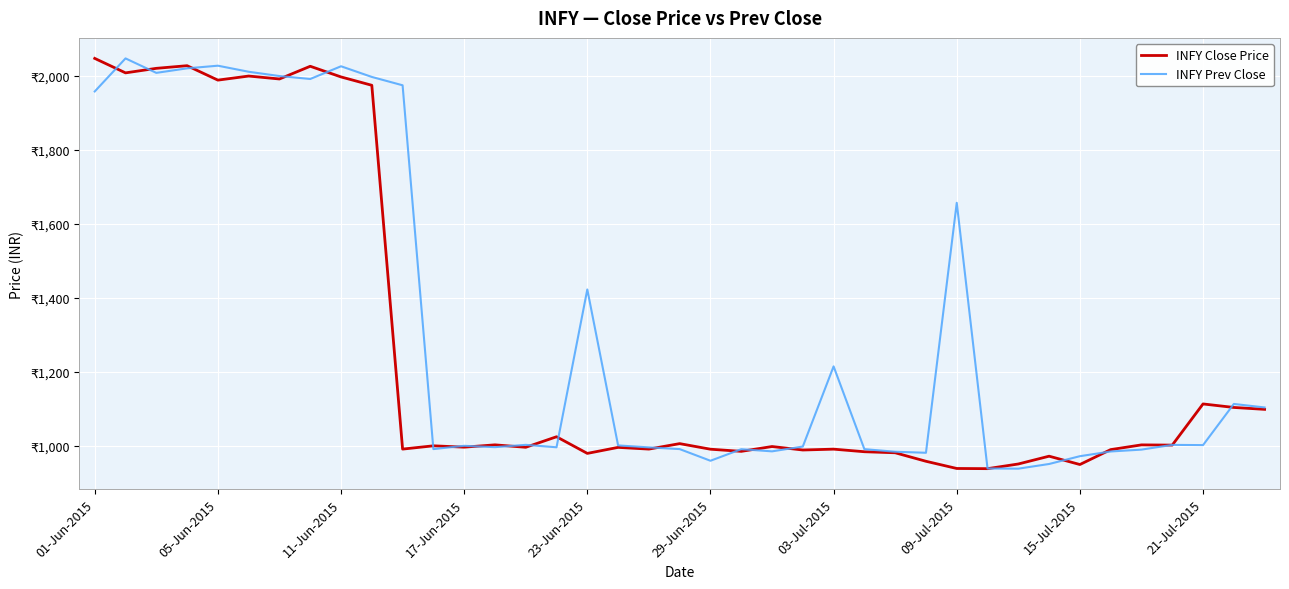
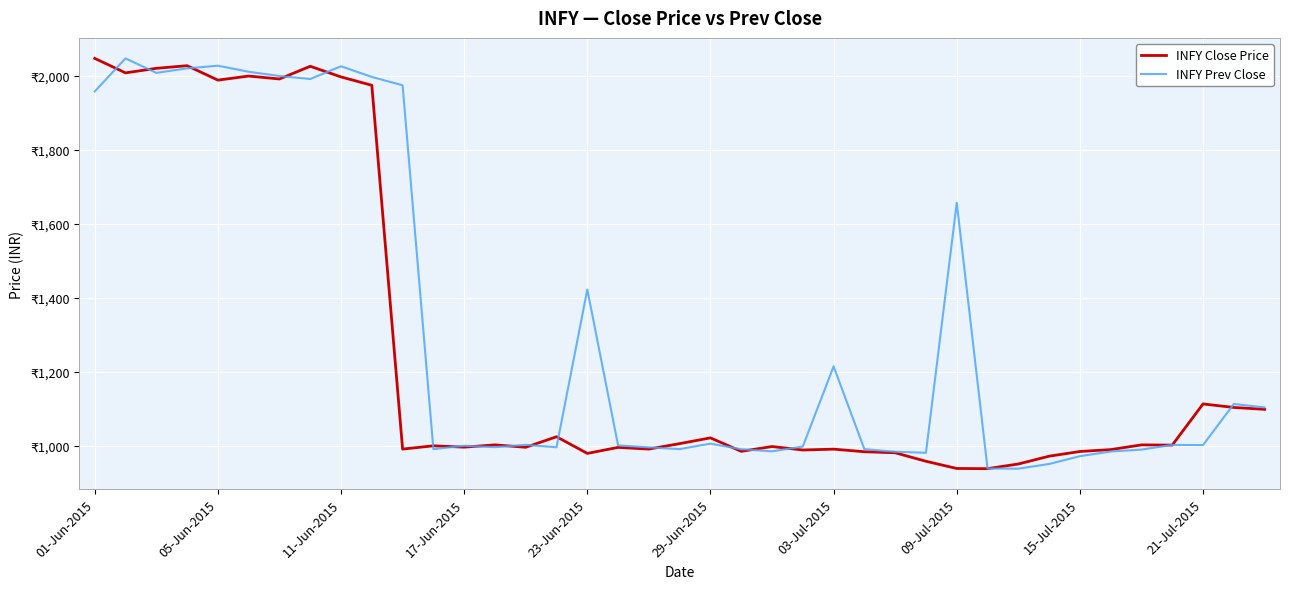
INFY Close Price, 29-Jun-2015: ₹990 -> ₹1,020
INFY Prev Close, 29-Jun-2015: ₹960 -> ₹1,010
INFY Close Price, 15-Jul-2015: ₹950 -> ₹980
